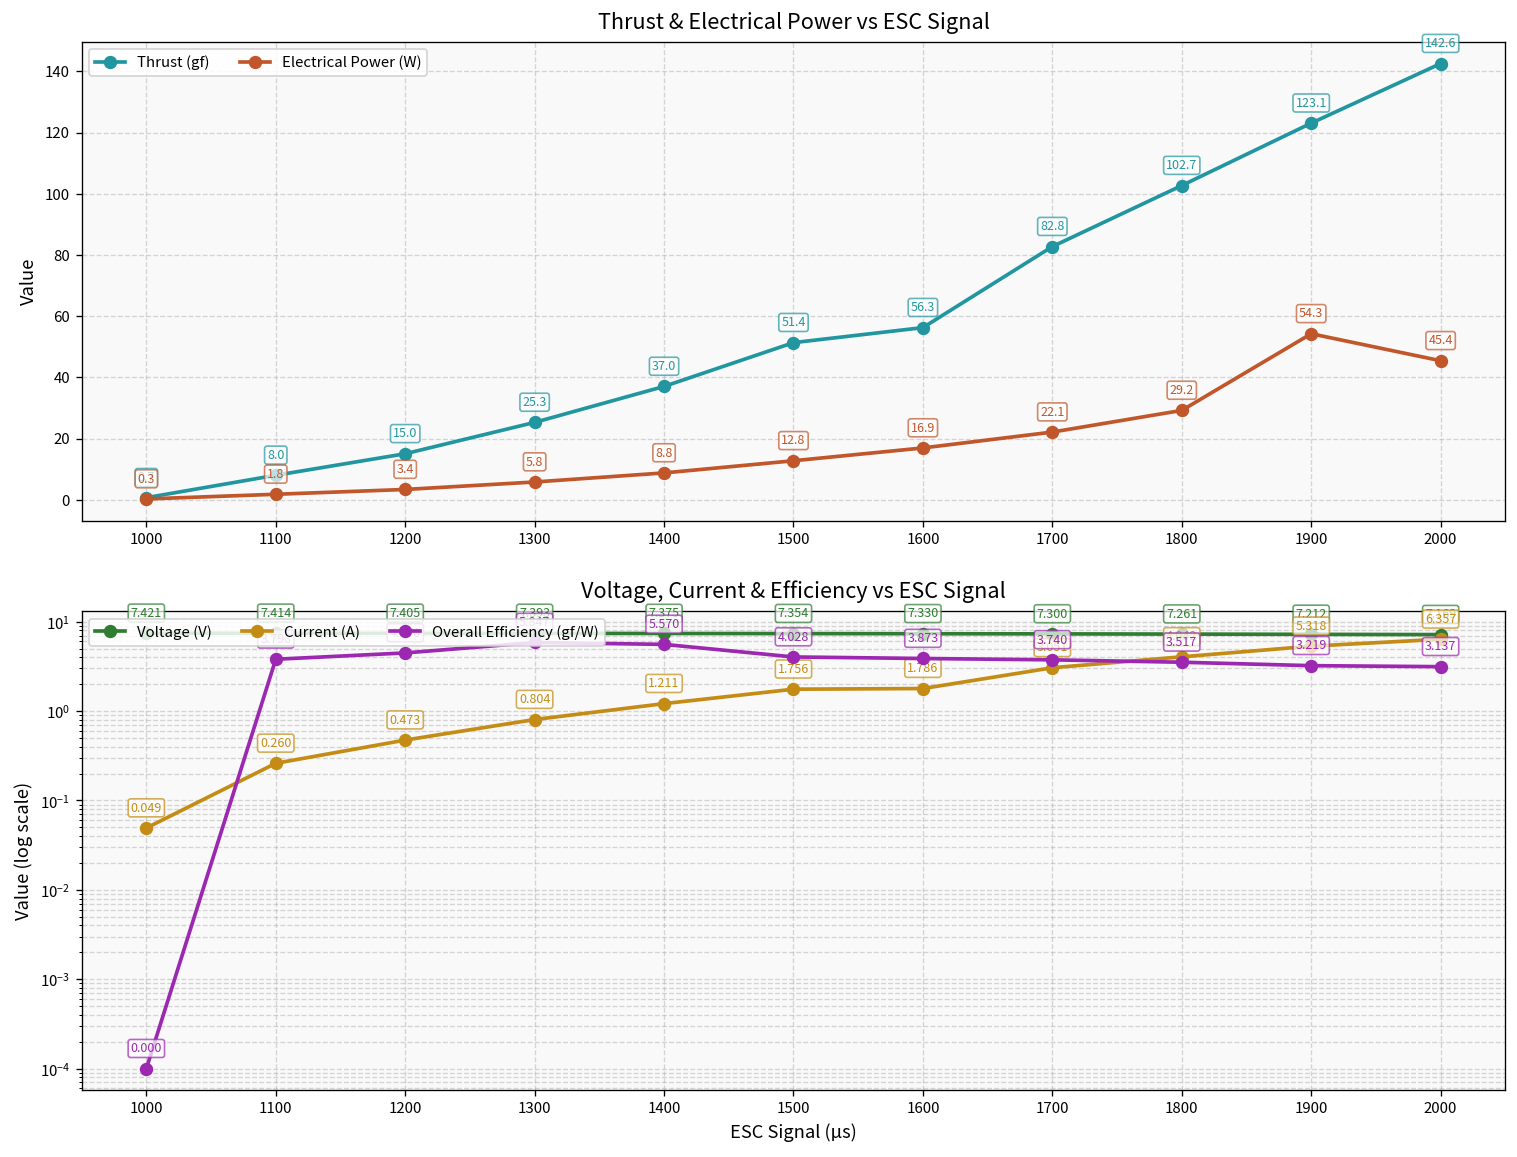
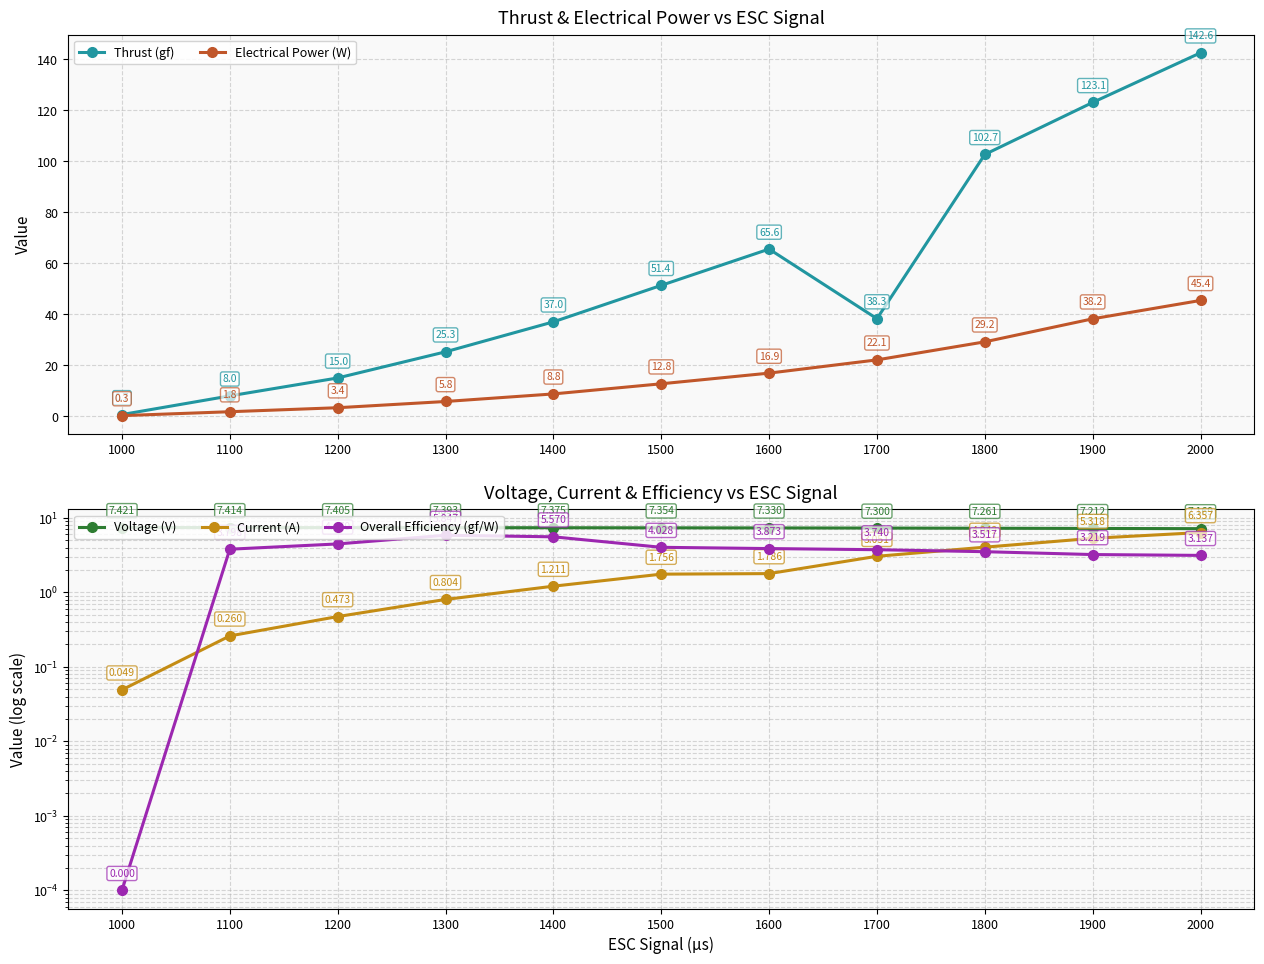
Thrust & Electrical Power vs ESC Signal, Thrust (gf), 1600: 56.3 -> 65.6
Thrust & Electrical Power vs ESC Signal, Thrust (gf), 1700: 82.8 -> 38.3
Thrust & Electrical Power vs ESC Signal, Electrical Power (W), 1900: 54.3 -> 38.2
